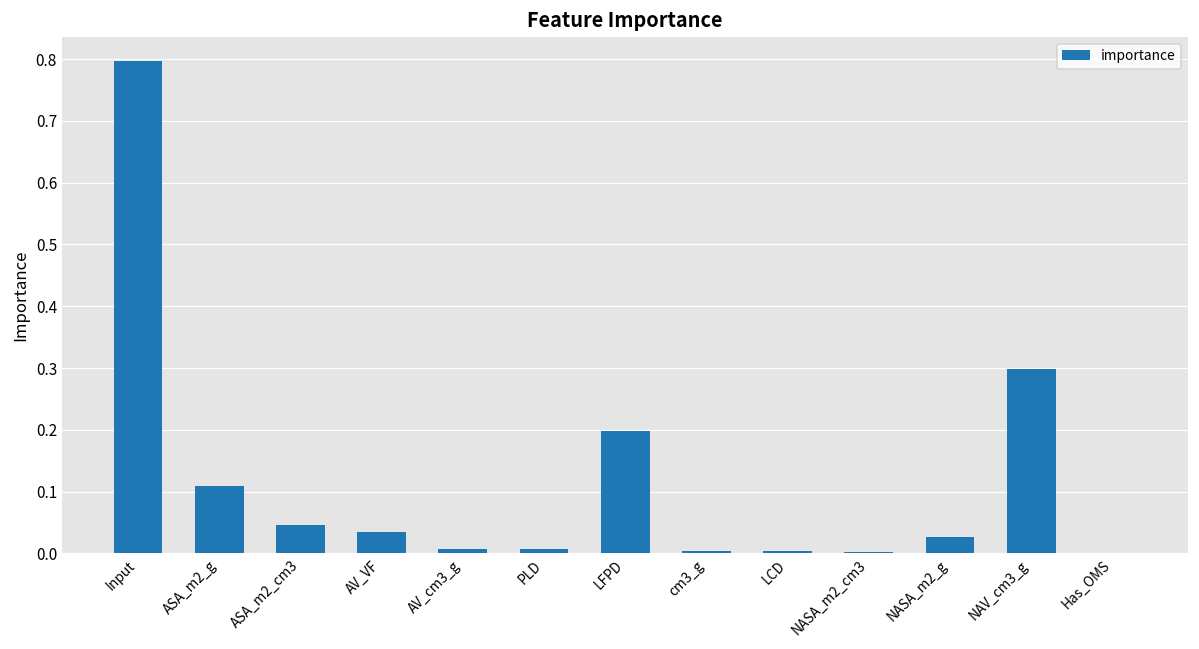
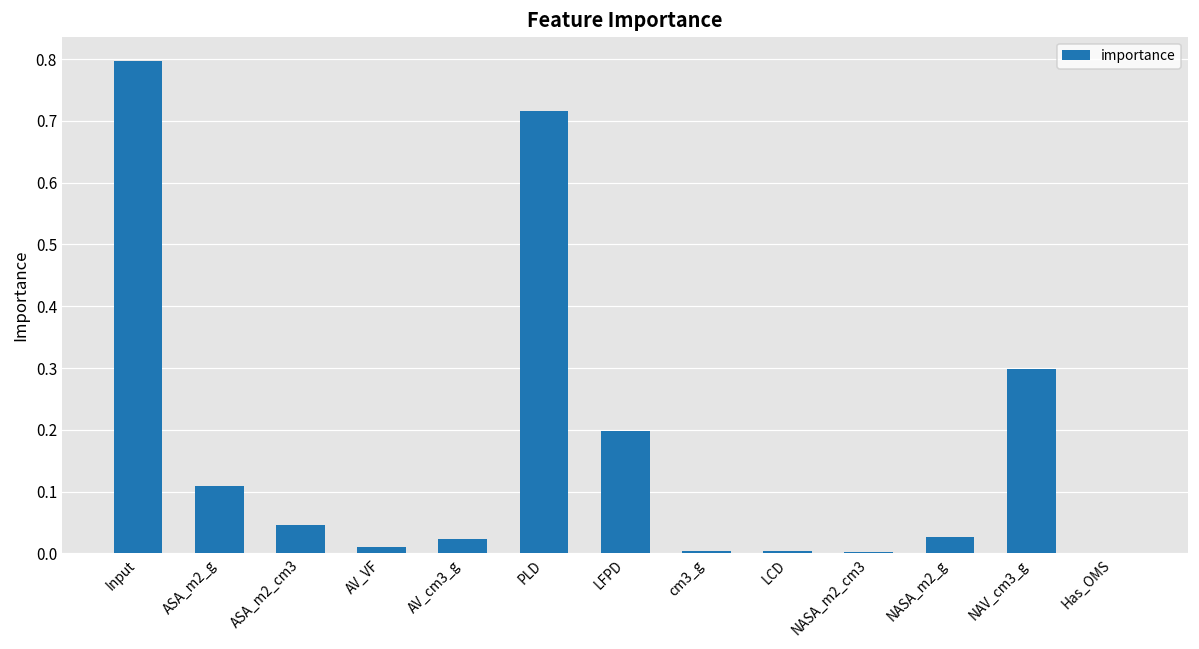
AV_VF: 0.04 -> 0.01
AV_cm3_g: 0.01 -> 0.02
PLD: 0.01 -> 0.72
